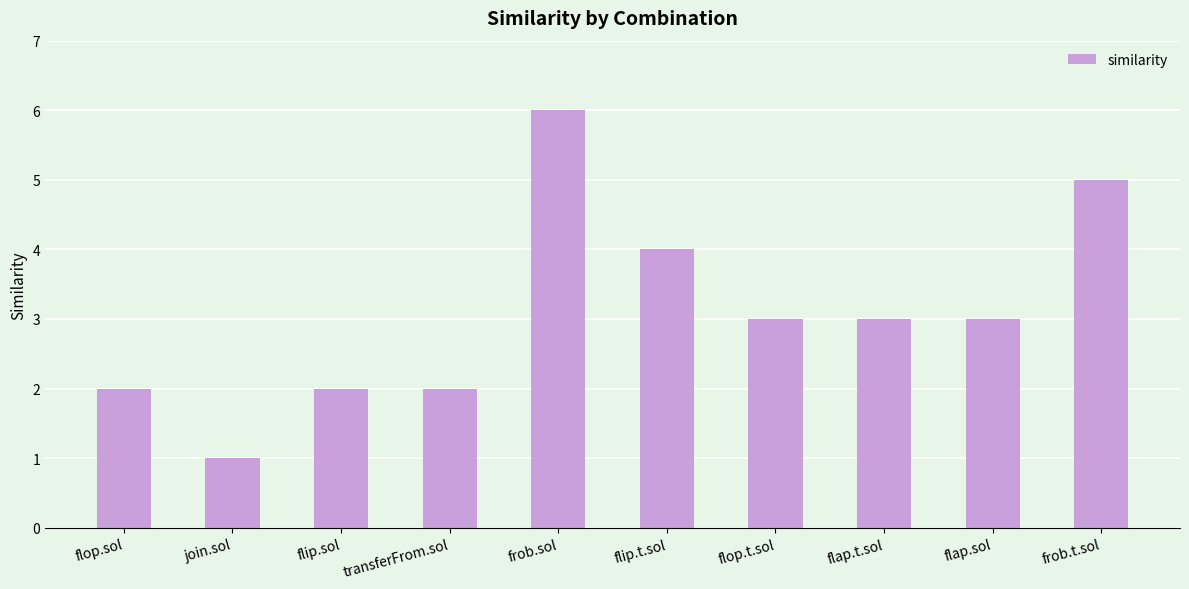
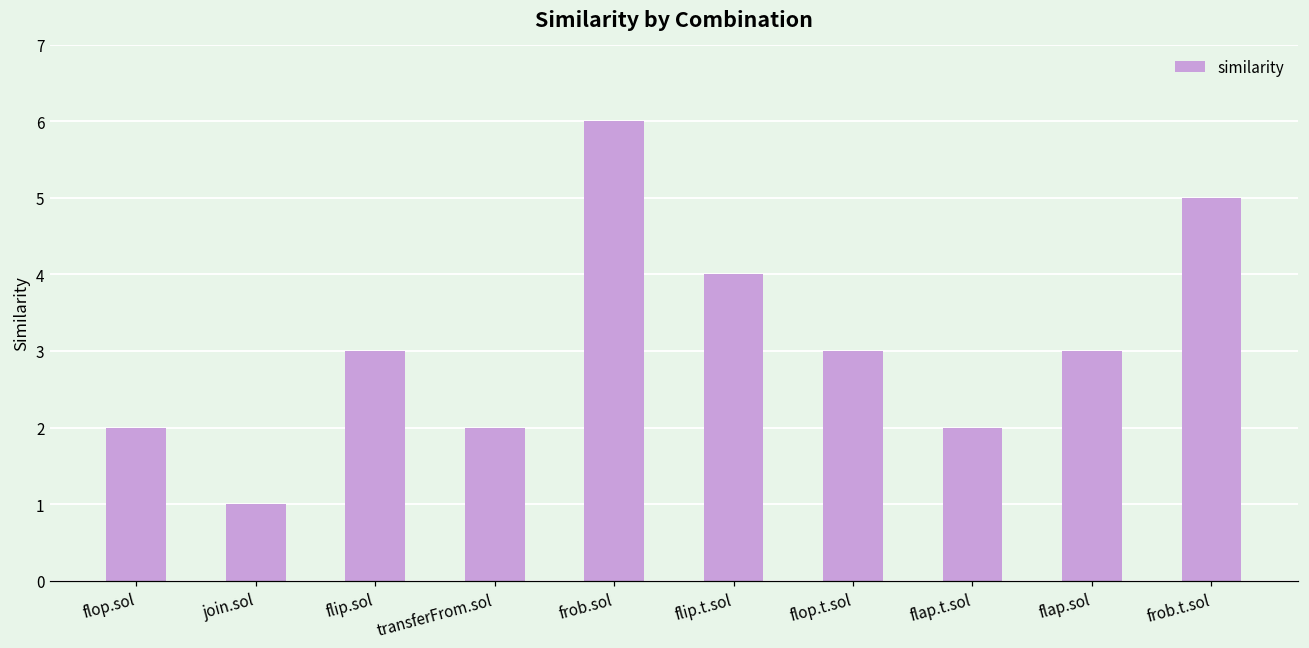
flip.sol: 2 -> 3
flap.t.sol: 3 -> 2
